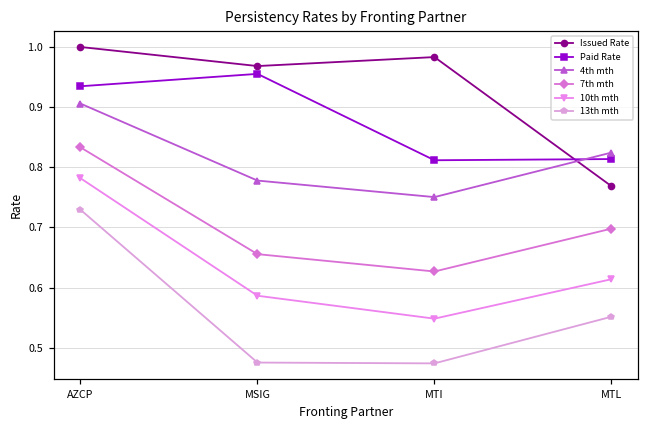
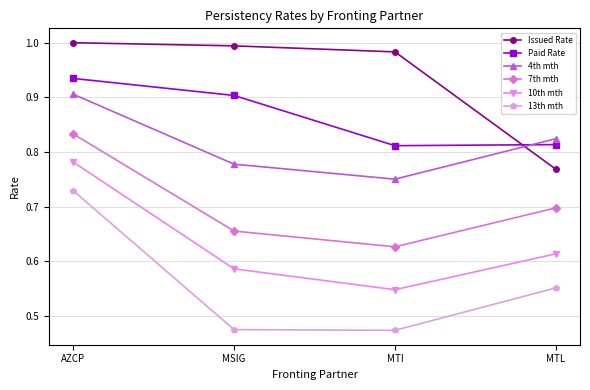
Issued Rate, MSIG: 0.97 -> 0.99
Paid Rate, MSIG: 0.96 -> 0.90
